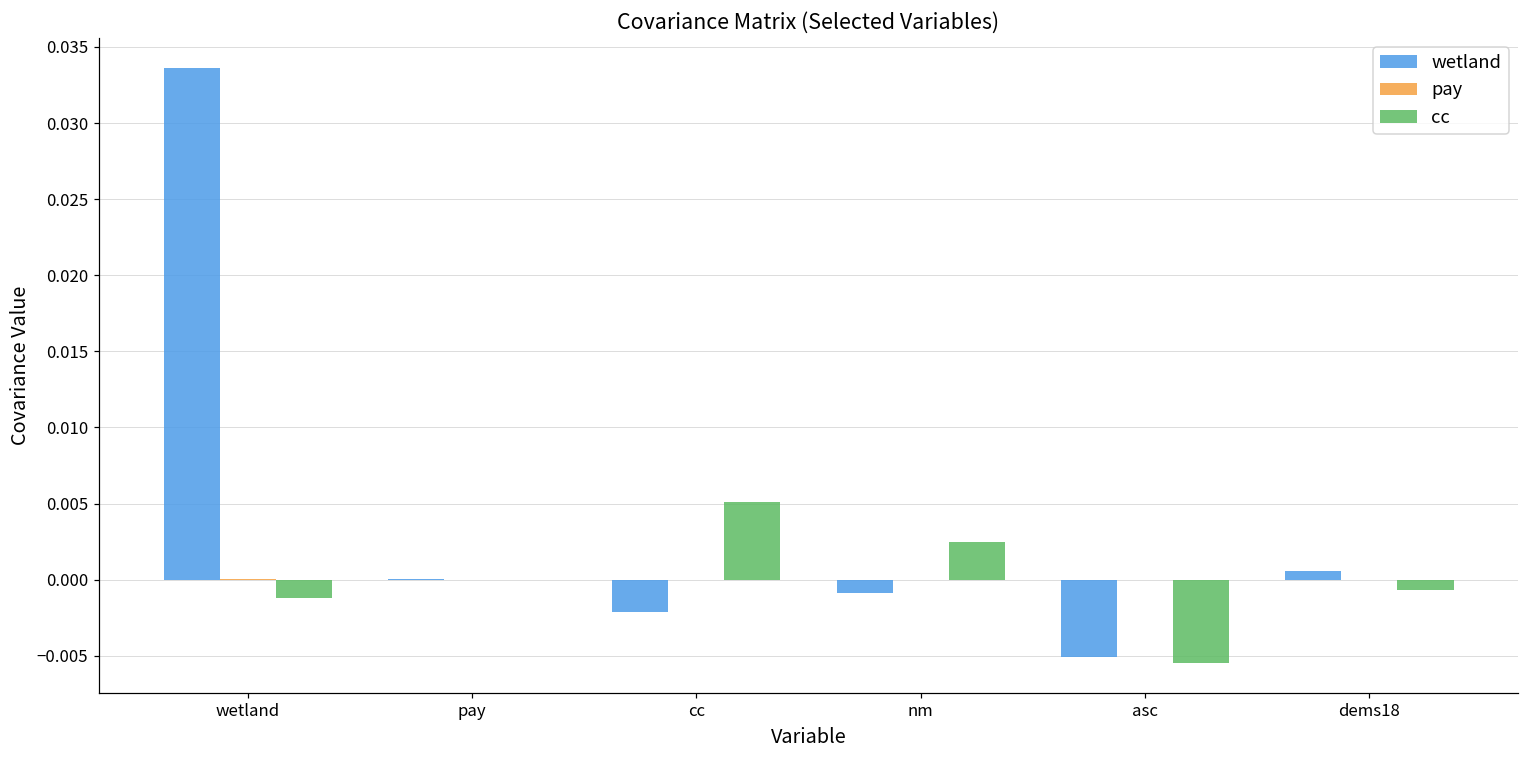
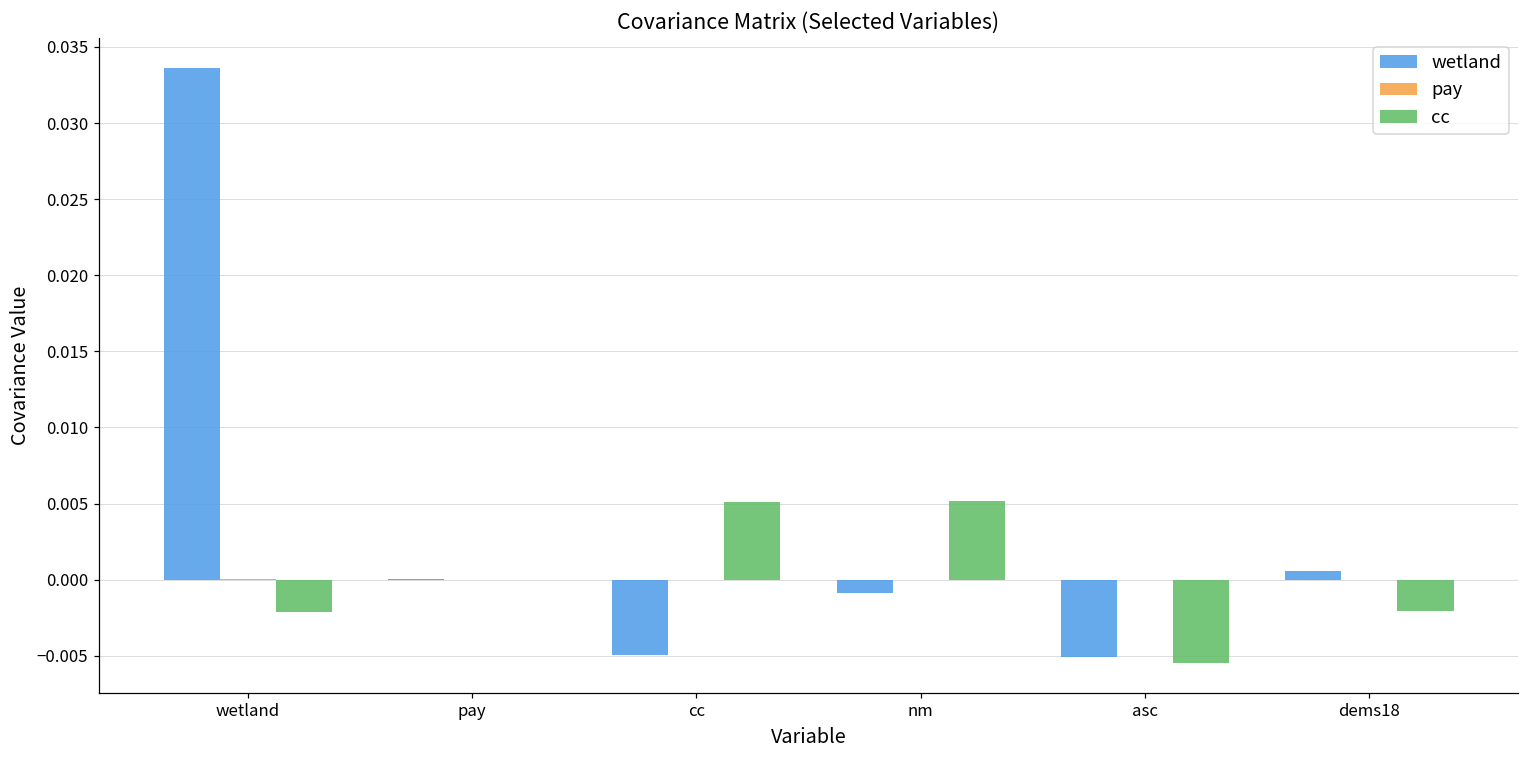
cc, wetland: -0.0012 -> -0.0021
wetland, cc: -0.0021 -> -0.0050
cc, nm: 0.0025 -> 0.0051
cc, dems18: -0.0007 -> -0.0021
